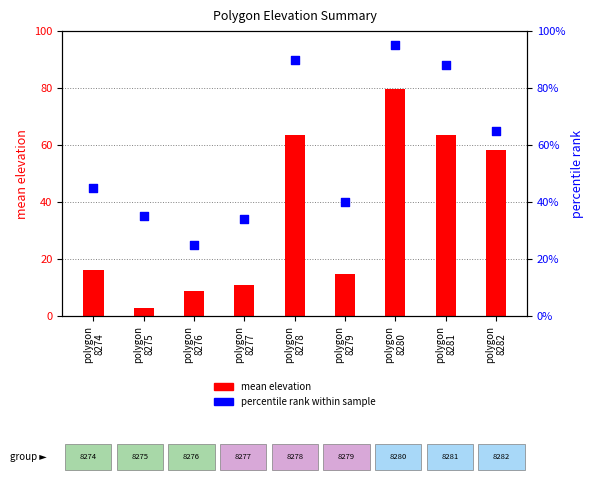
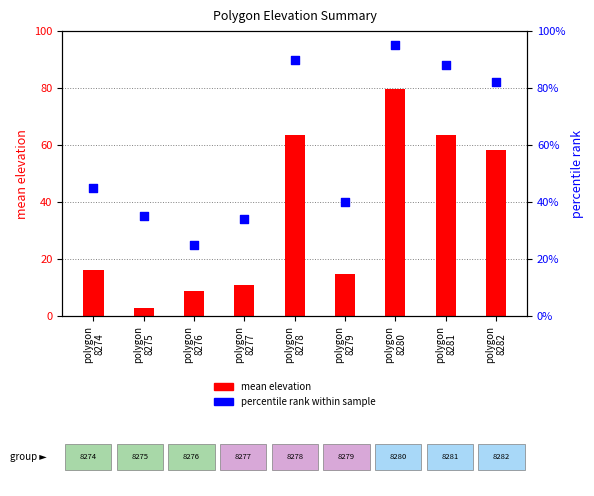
percentile rank within sample, polygon 8282: 65% -> 82%
